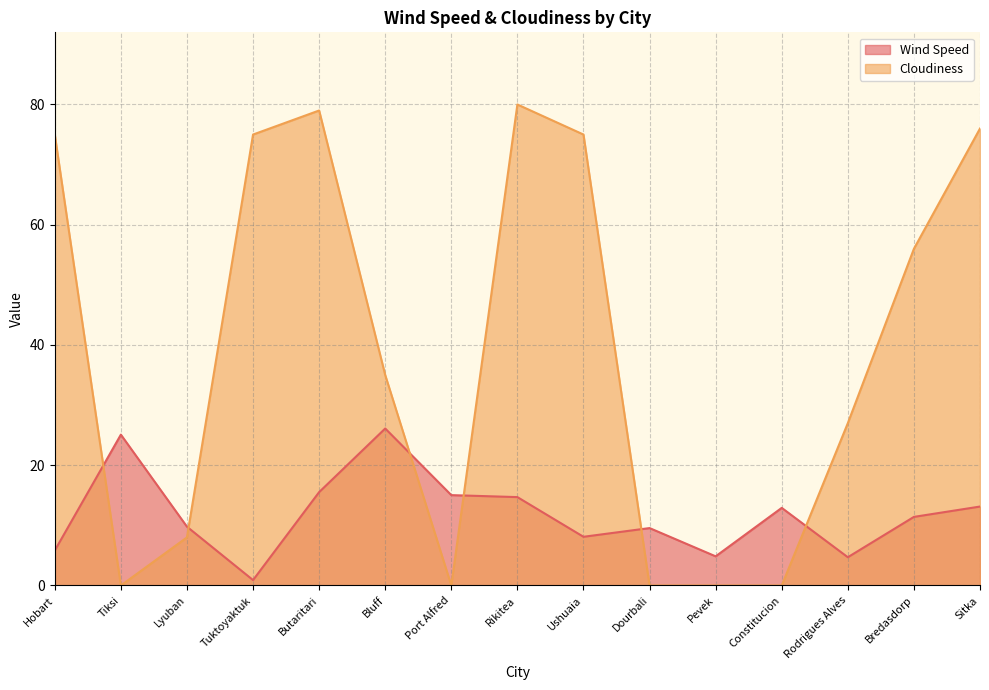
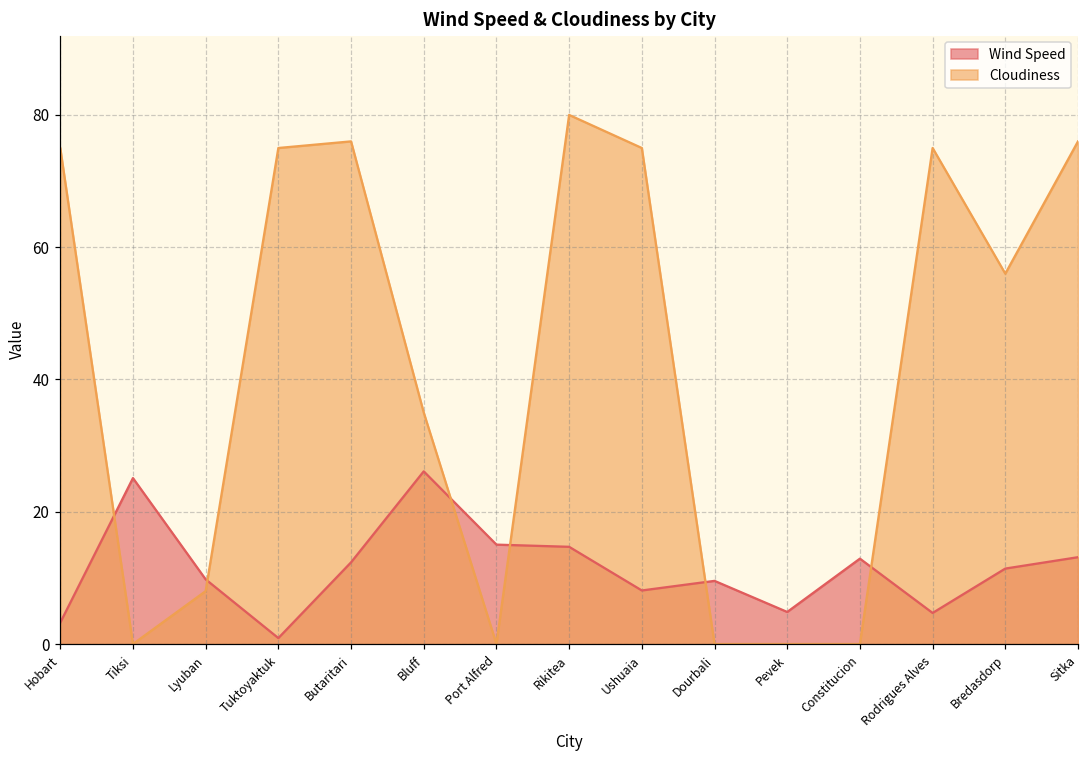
Wind Speed, Hobart: 6 -> 3
Wind Speed, Butaritari: 16 -> 12
Cloudiness, Butaritari: 79 -> 76
Cloudiness, Rodrigues Alves: 27 -> 75
